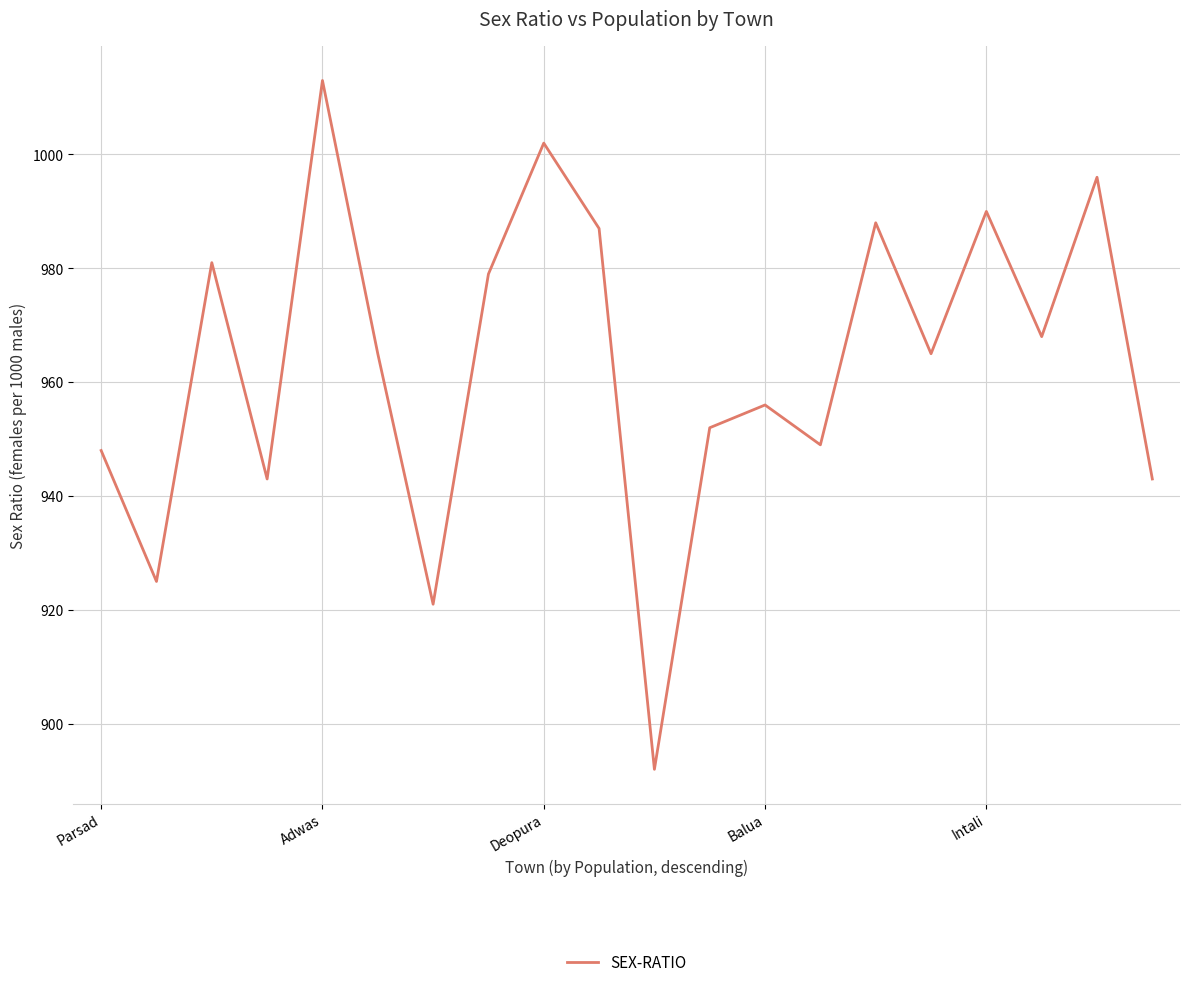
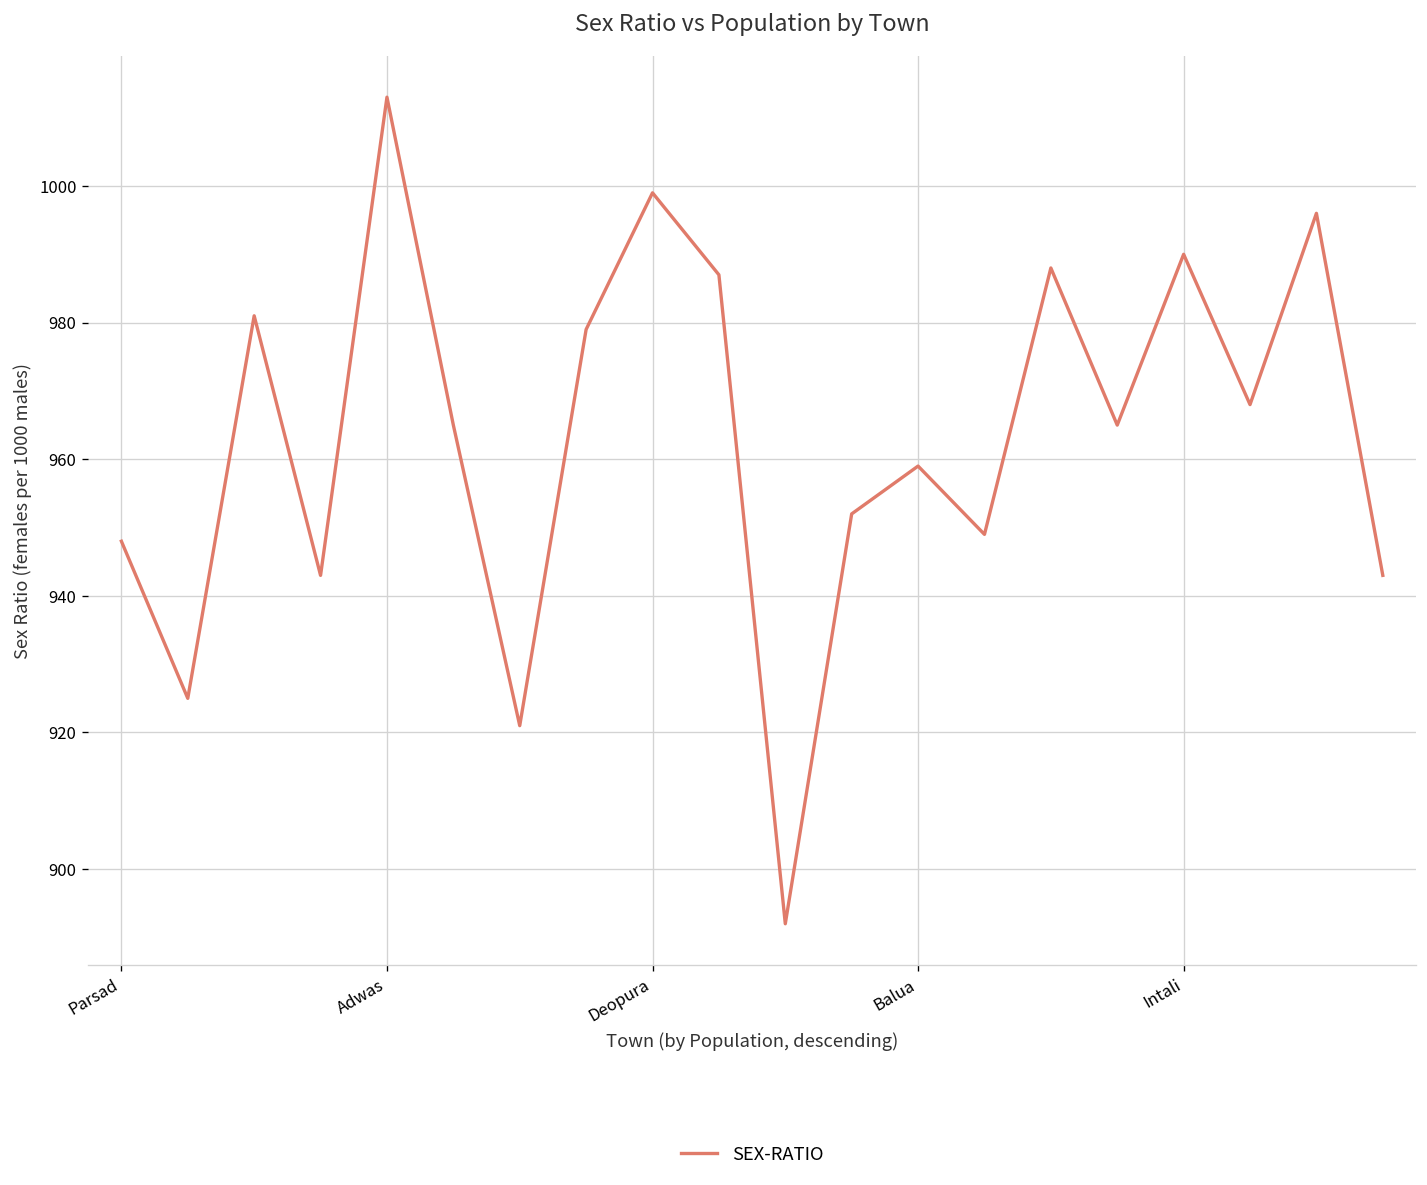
Deopura: 1002 -> 999
Balua: 956 -> 959
